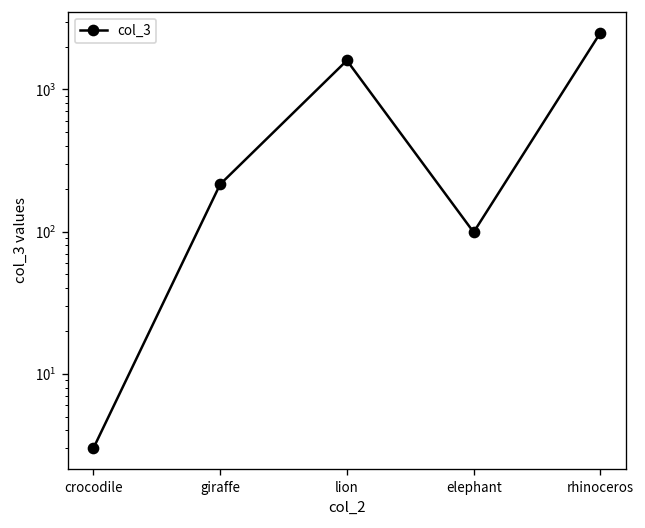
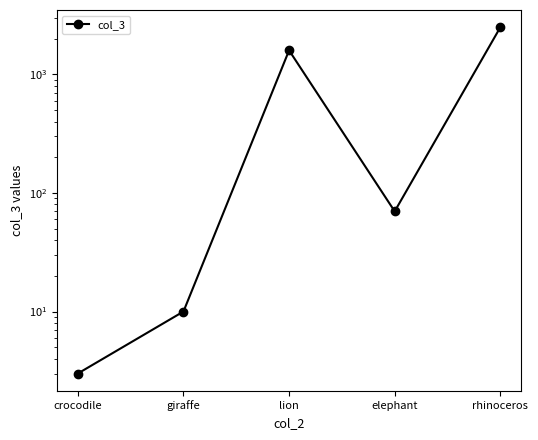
giraffe: 220 -> 10
elephant: 100 -> 70
